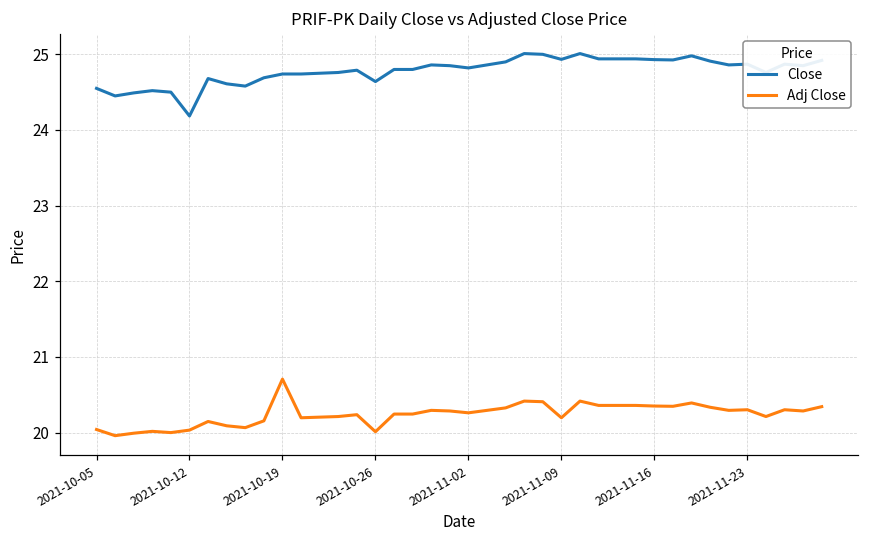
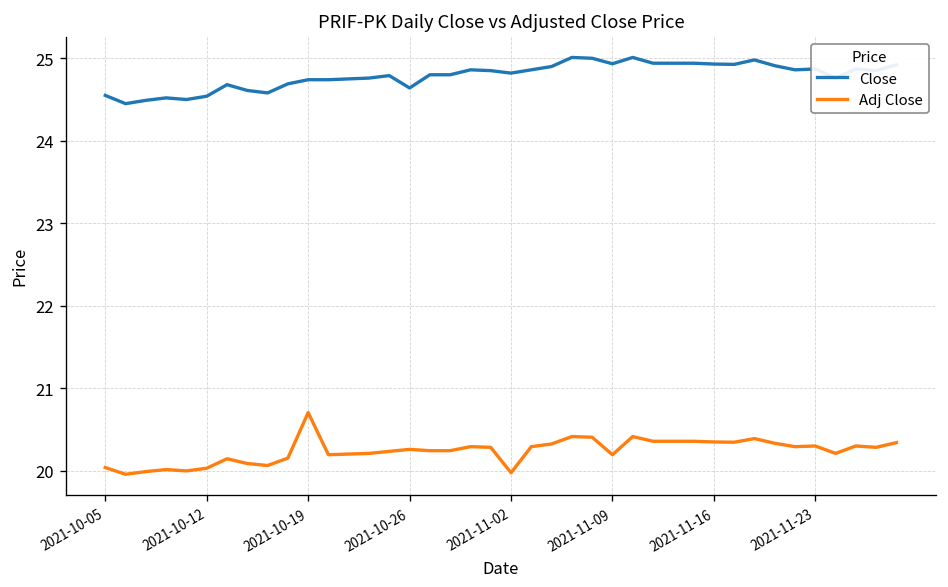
Close, 2021-10-12: 24.2 -> 24.5
Adj Close, 2021-10-26: 20.0 -> 20.3
Adj Close, 2021-11-02: 20.3 -> 20.0
